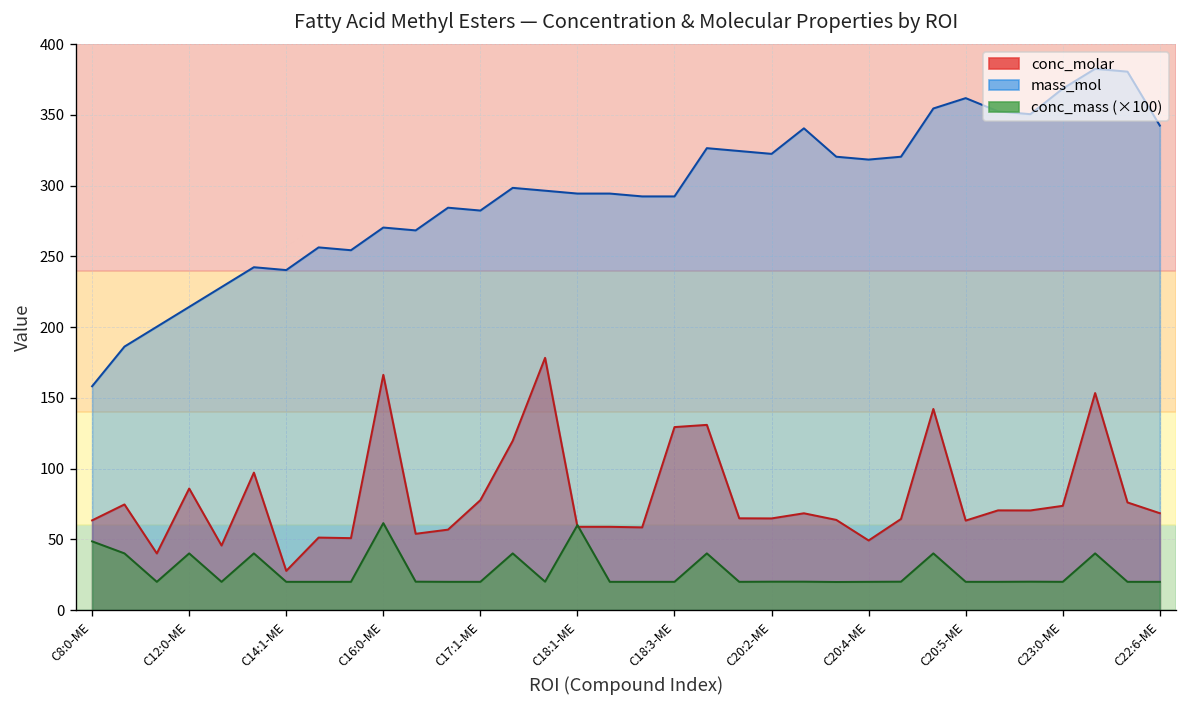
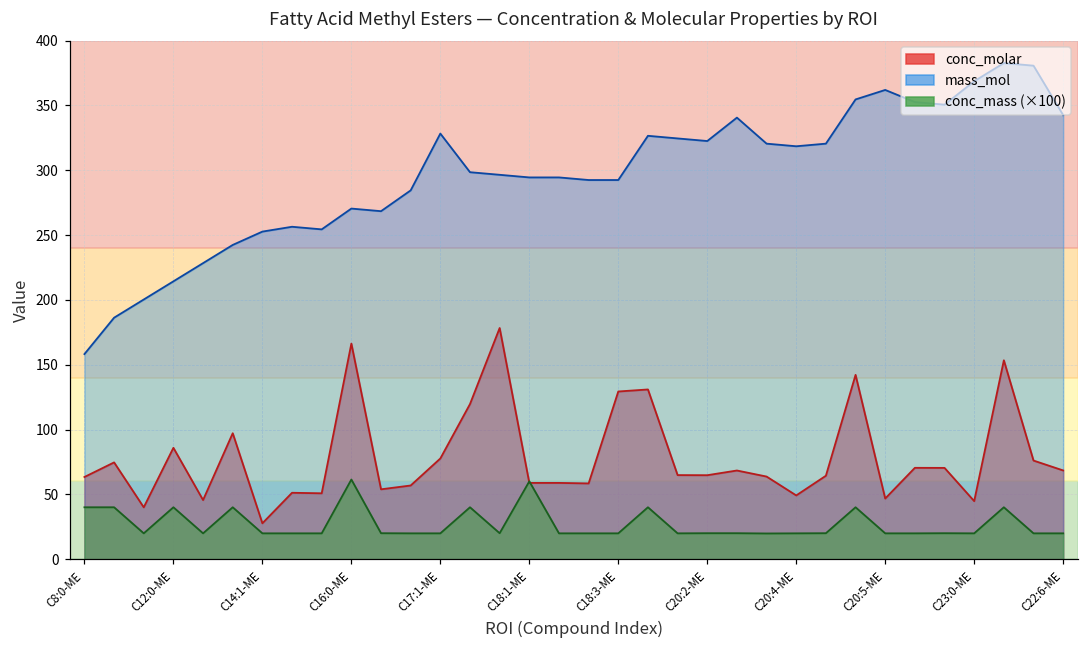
conc_mass (×100), C8:0-ME: 49 -> 40
mass_mol, C14:1-ME: 240 -> 253
mass_mol, C17:1-ME: 282 -> 328
conc_molar, C20:5-ME: 63 -> 47
conc_molar, C23:0-ME: 74 -> 45
